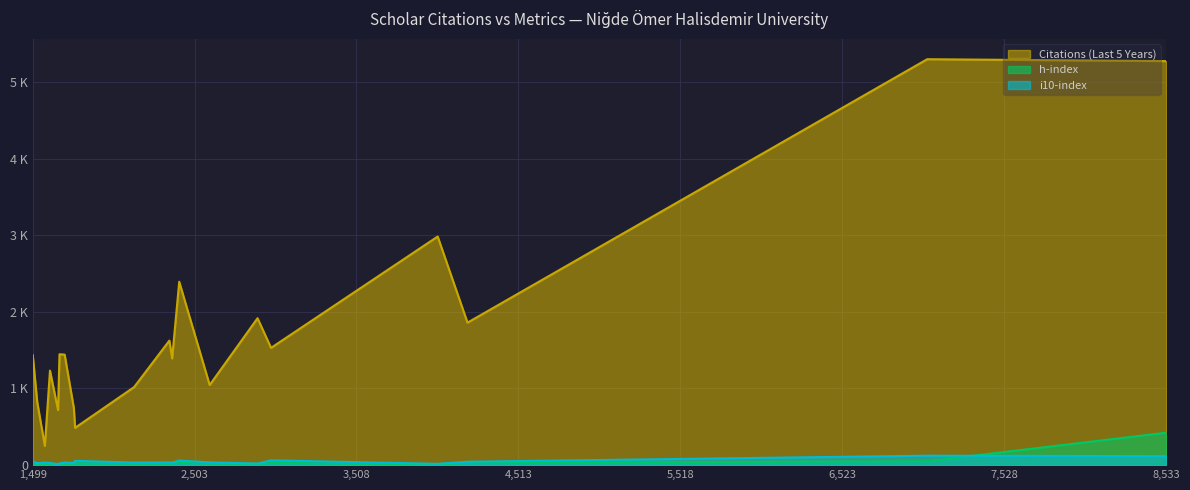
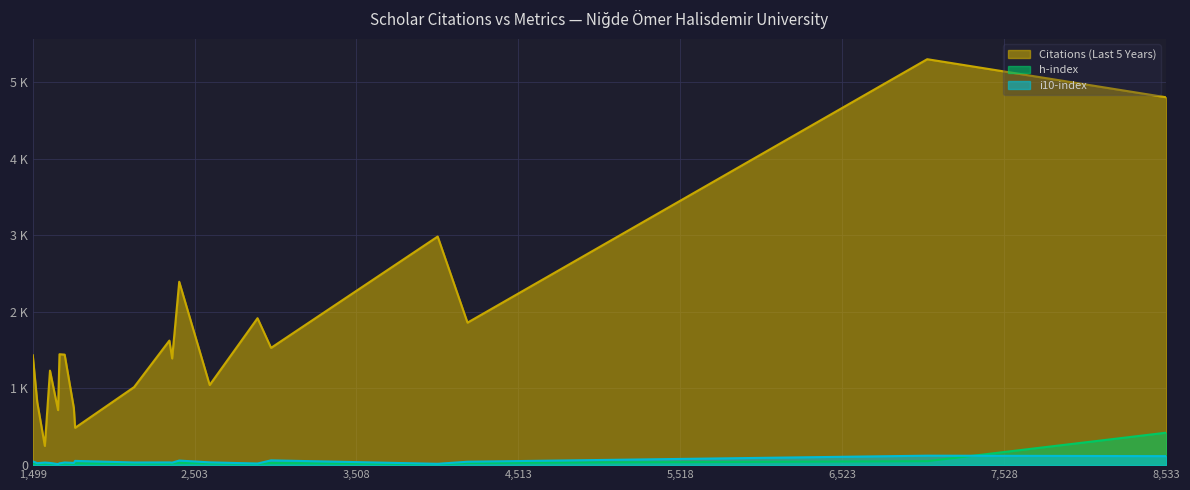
Citations (Last 5 Years), 8,533: 5300 -> 4800
